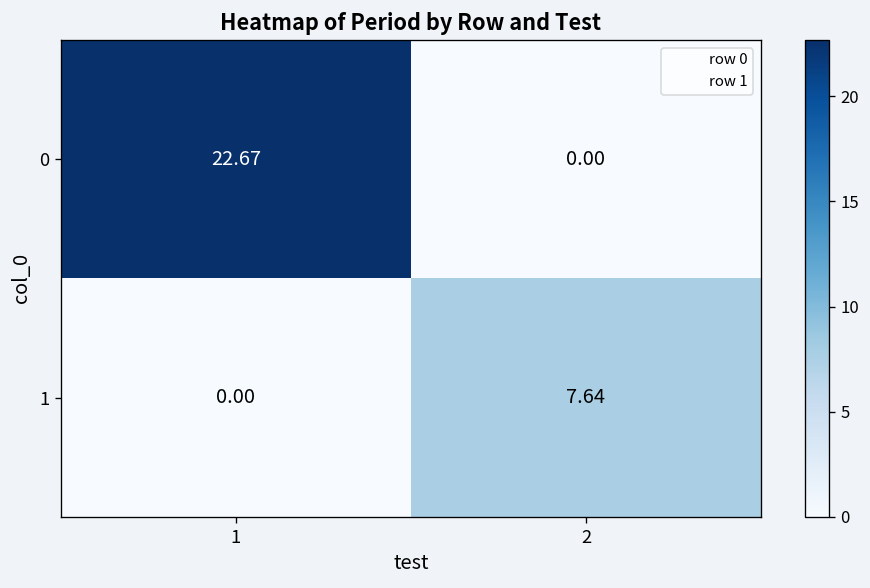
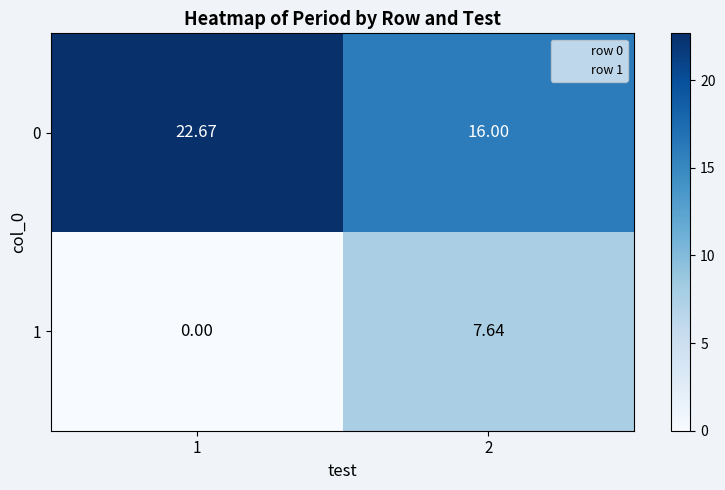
0, 2: 0.00 -> 16.00
